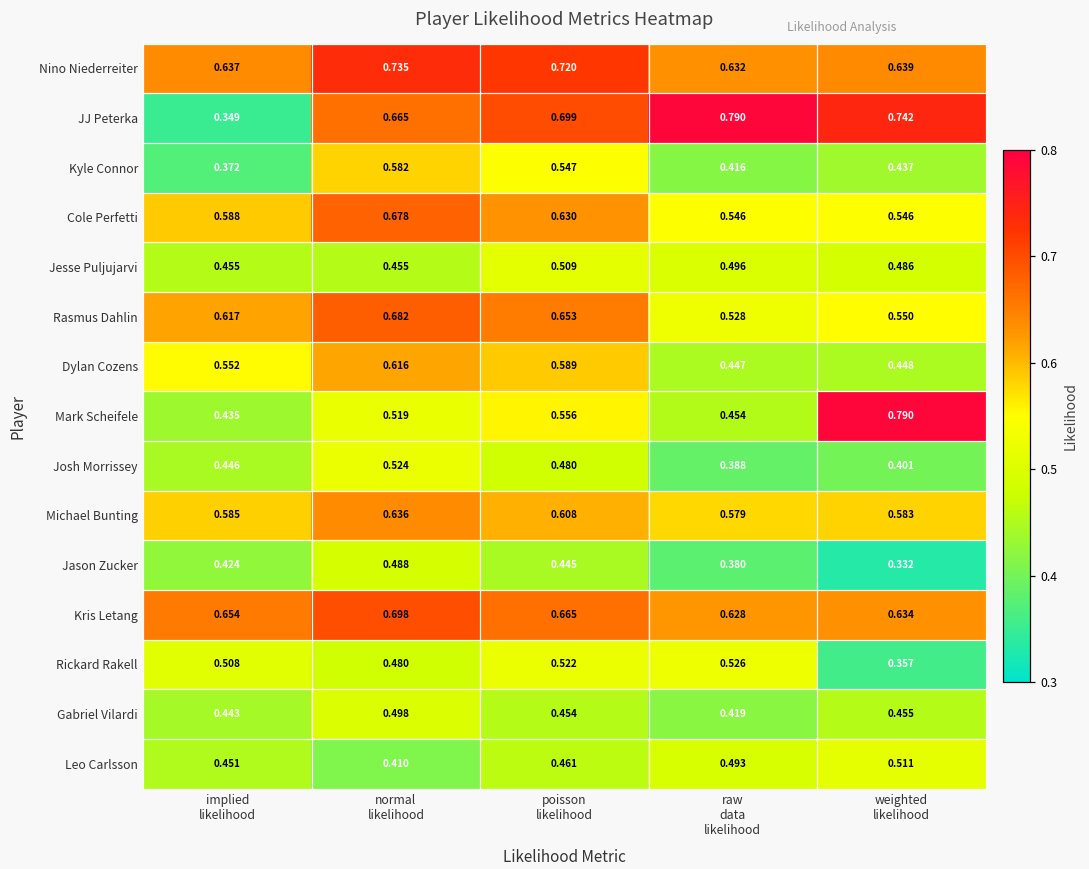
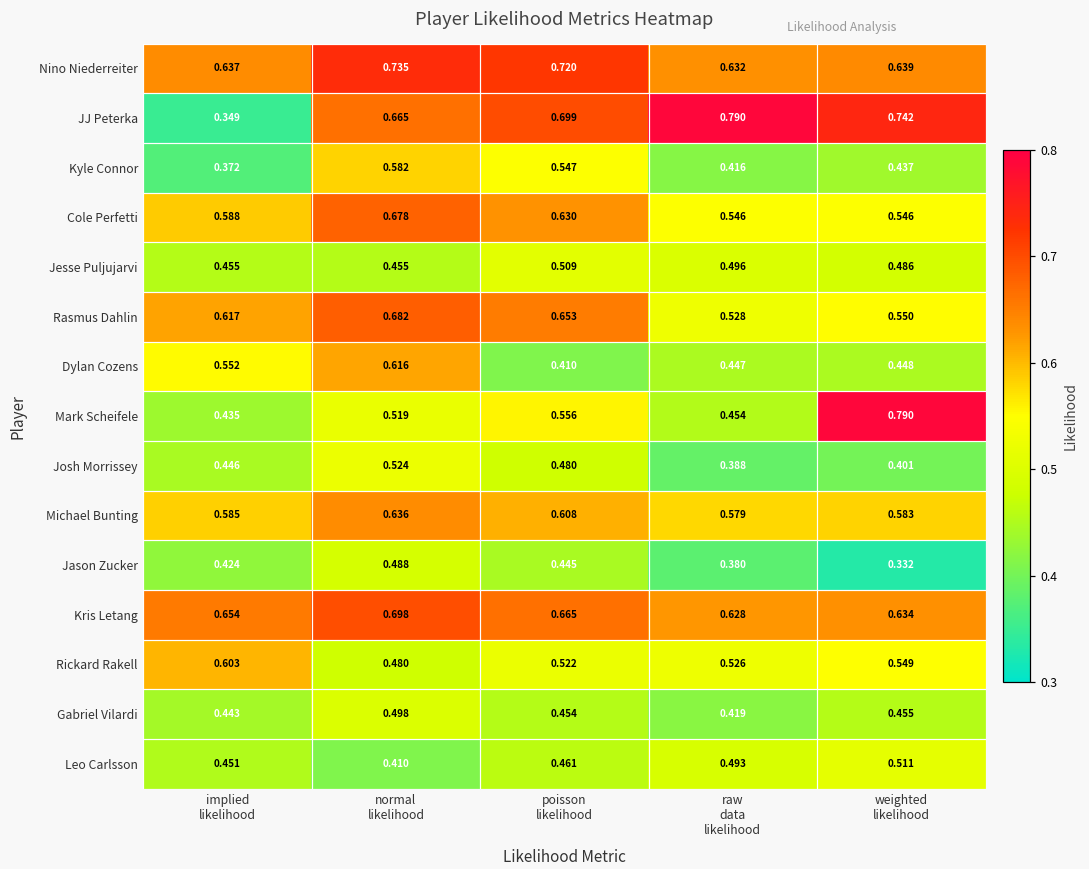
Dylan Cozens, poisson likelihood: 0.589 -> 0.410
Rickard Rakell, implied likelihood: 0.508 -> 0.603
Rickard Rakell, weighted likelihood: 0.357 -> 0.549
